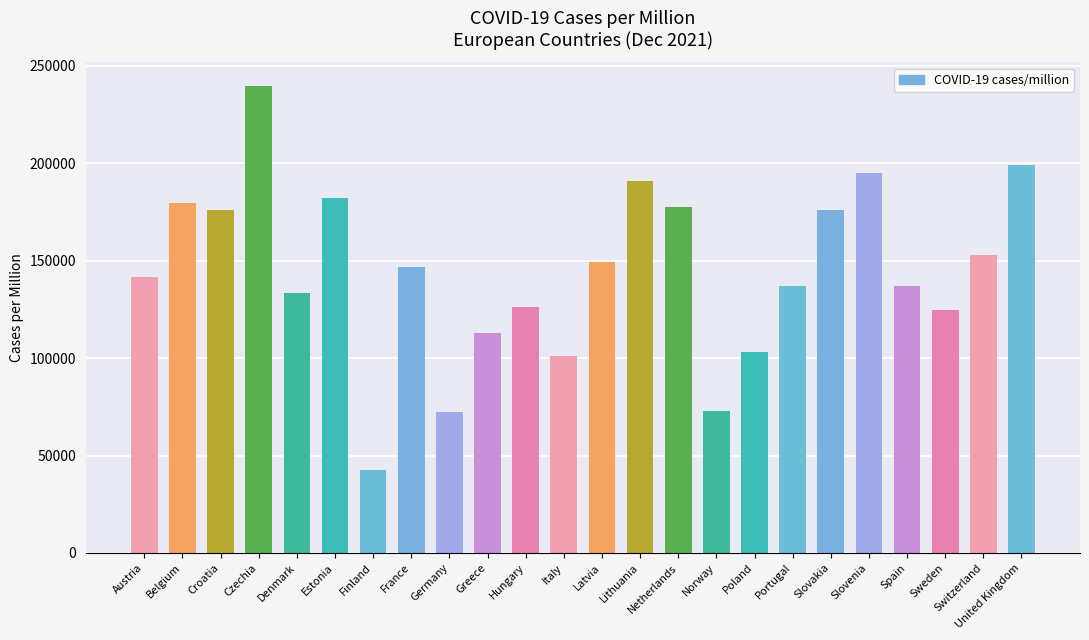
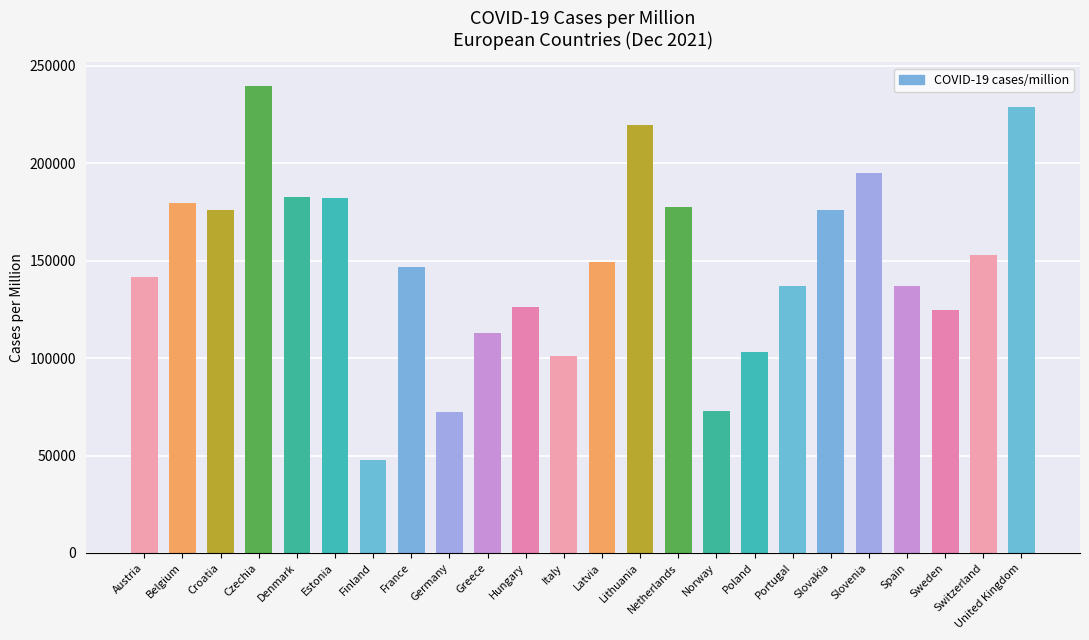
Denmark: 133000 -> 183000
Finland: 43000 -> 48000
Lithuania: 191000 -> 220000
United Kingdom: 199000 -> 229000
